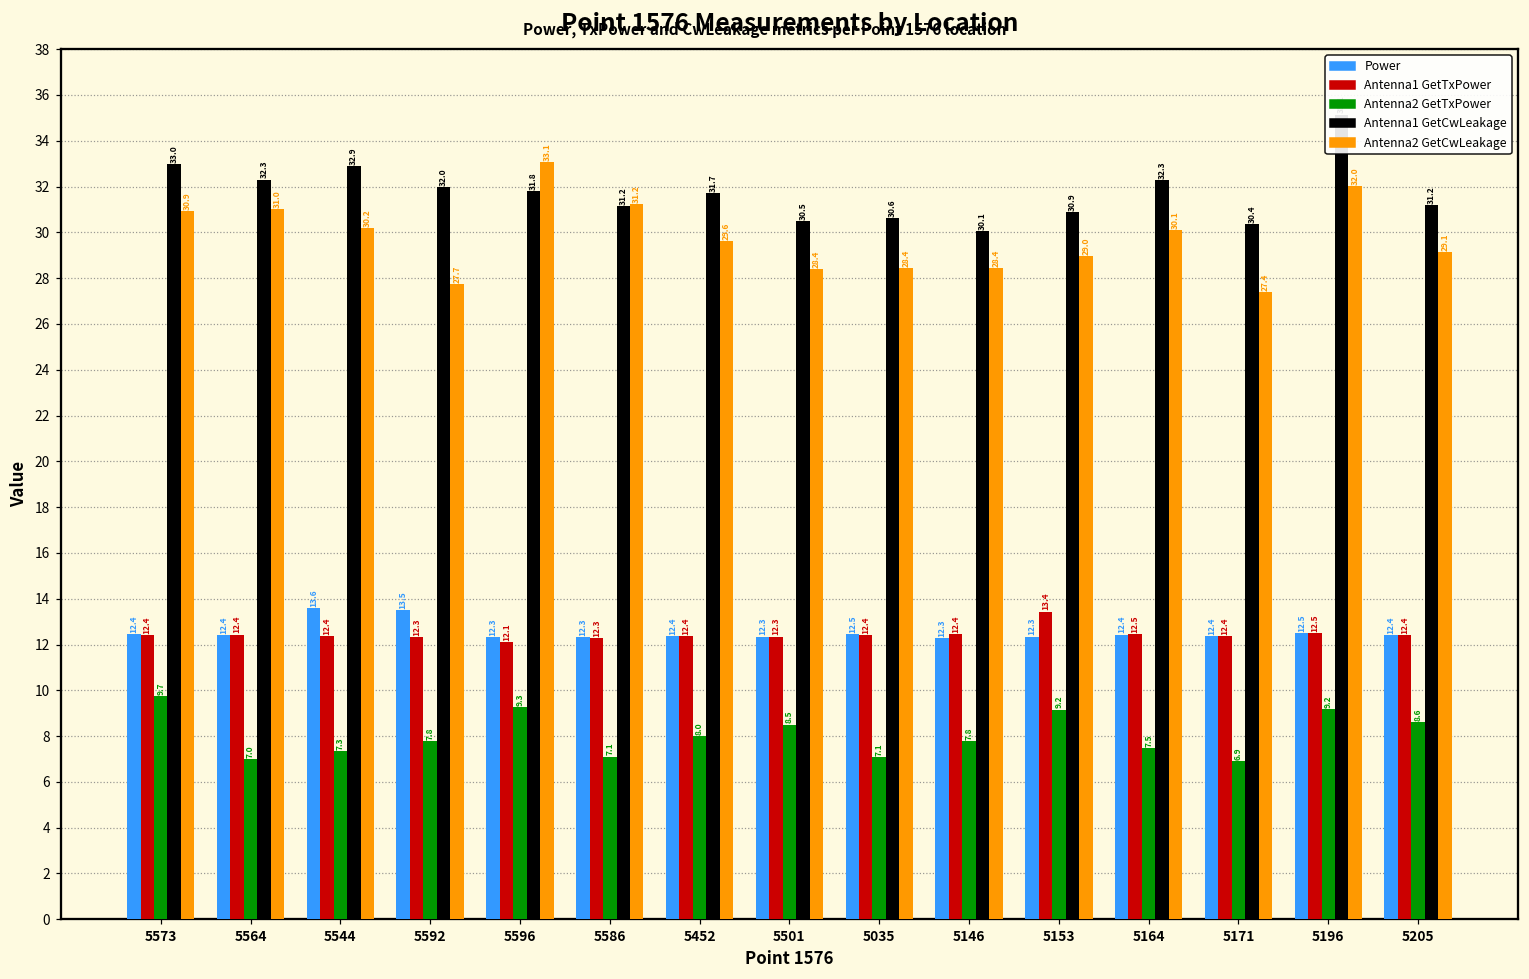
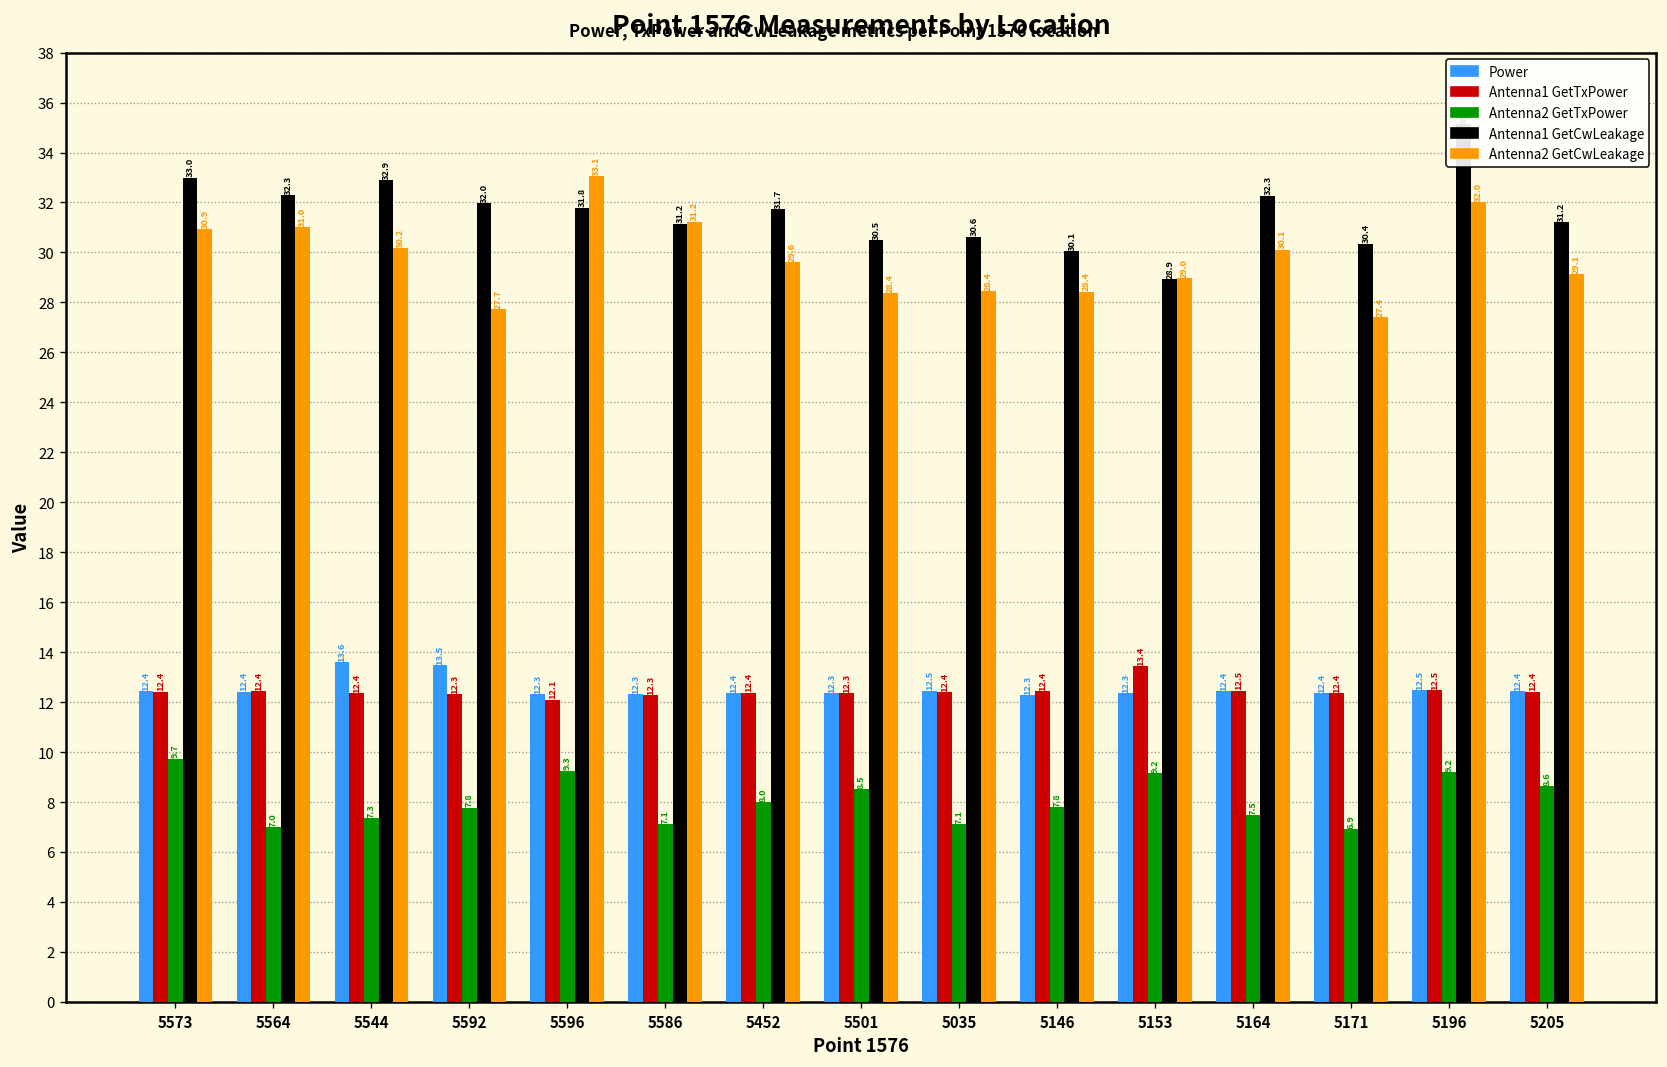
Antenna1 GetCwLeakage, 5153: 30.9 -> 28.9
